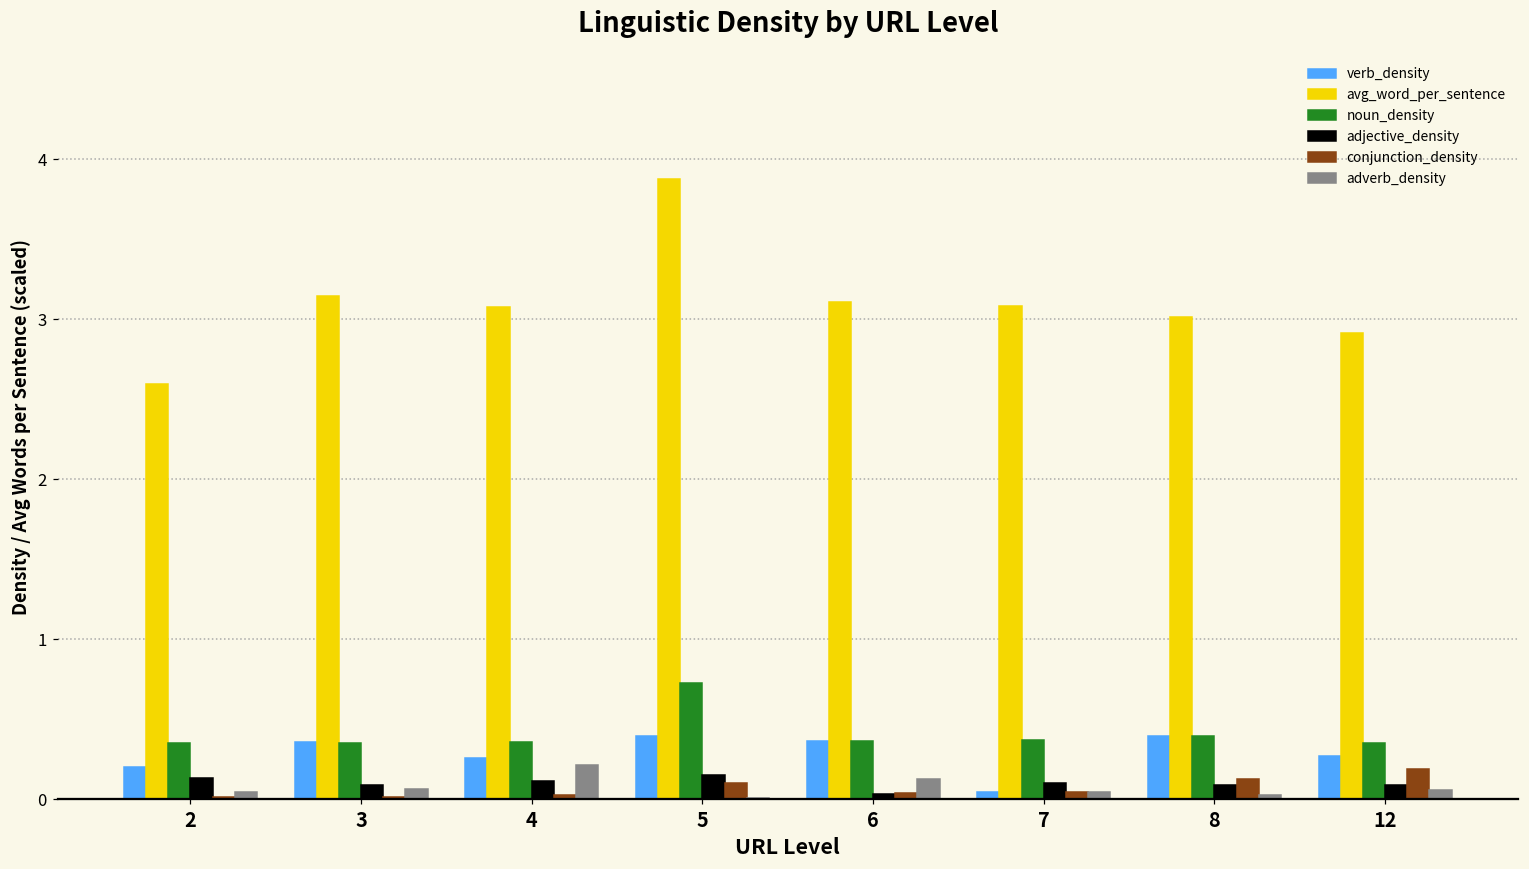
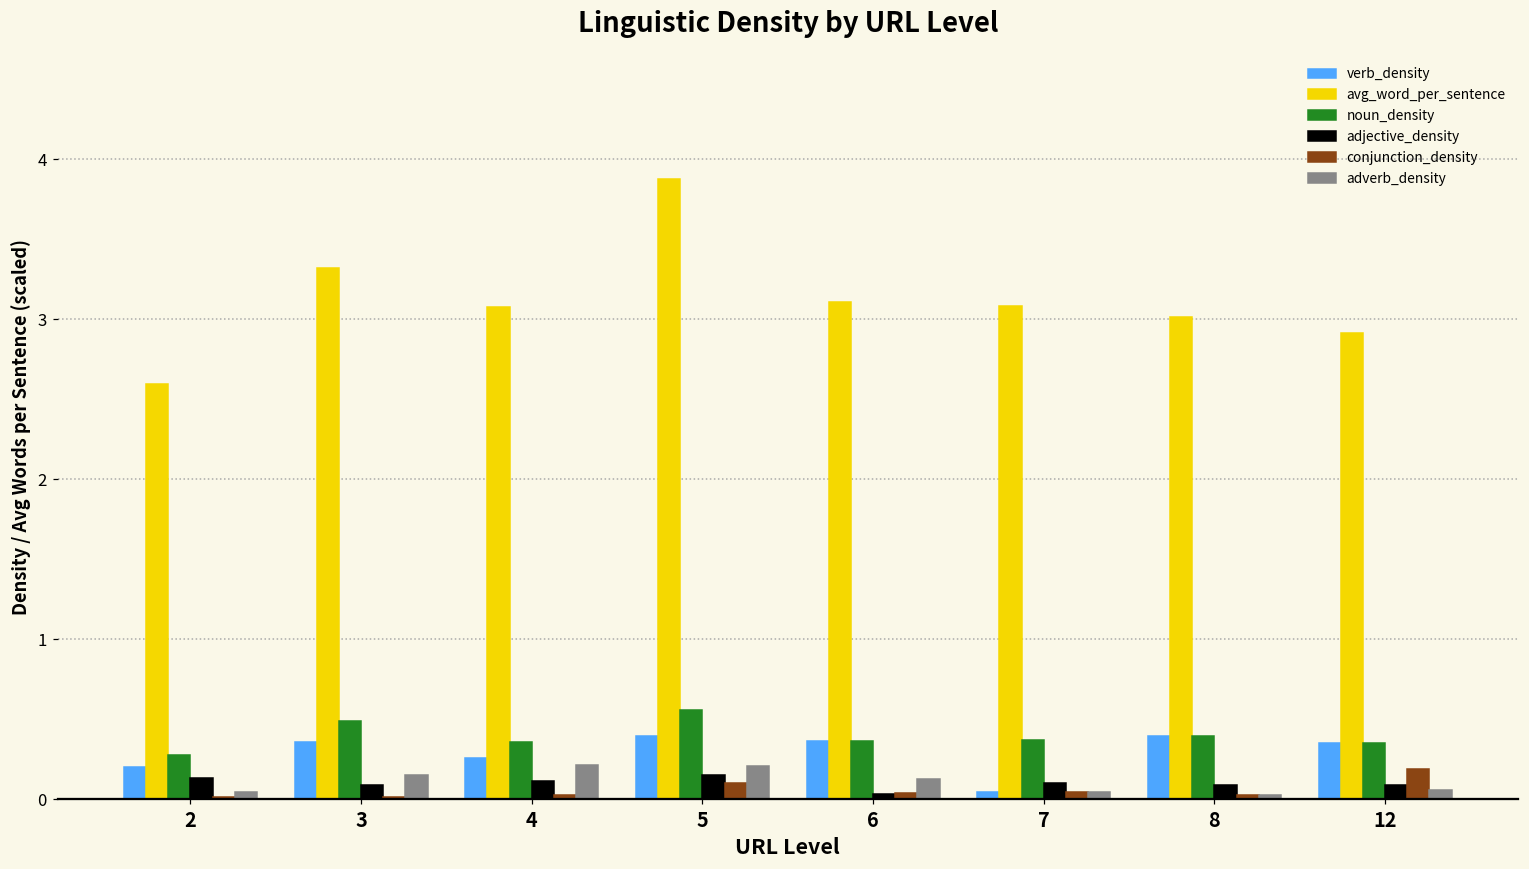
noun_density, 2: 0.36 -> 0.28
avg_word_per_sentence, 3: 3.15 -> 3.32
noun_density, 3: 0.35 -> 0.49
adverb_density, 3: 0.07 -> 0.15
noun_density, 5: 0.73 -> 0.56
adverb_density, 5: 0.01 -> 0.21
conjunction_density, 8: 0.13 -> 0.03
verb_density, 12: 0.27 -> 0.35
